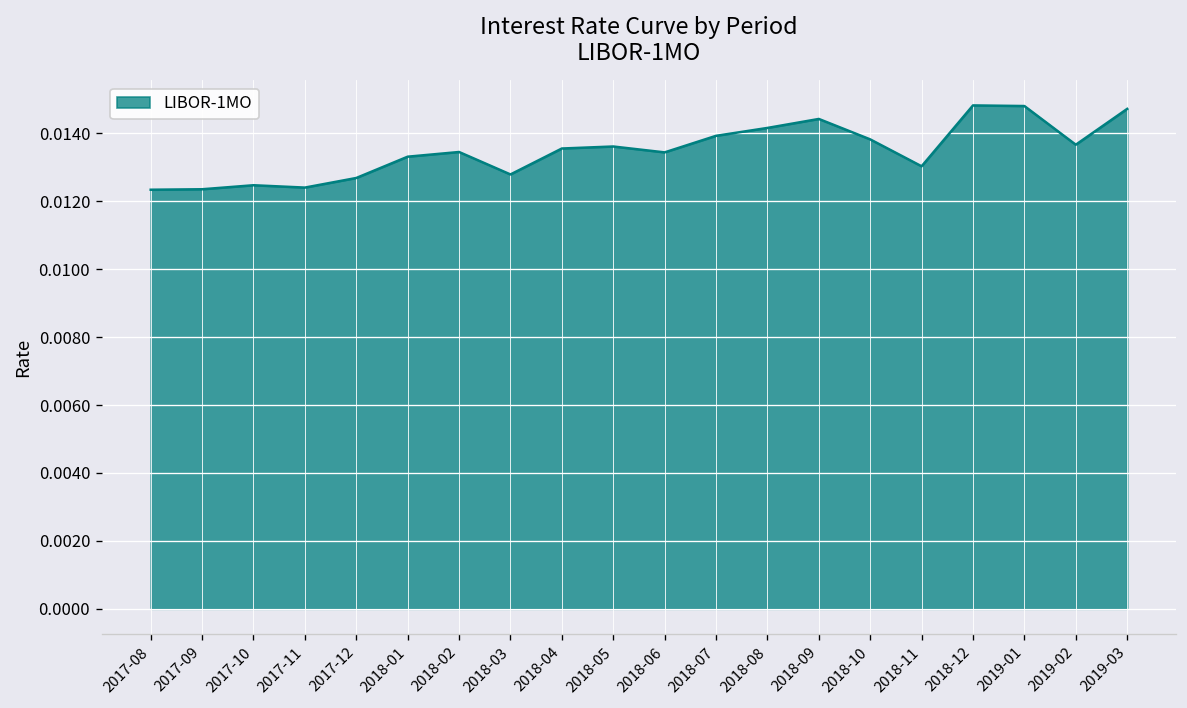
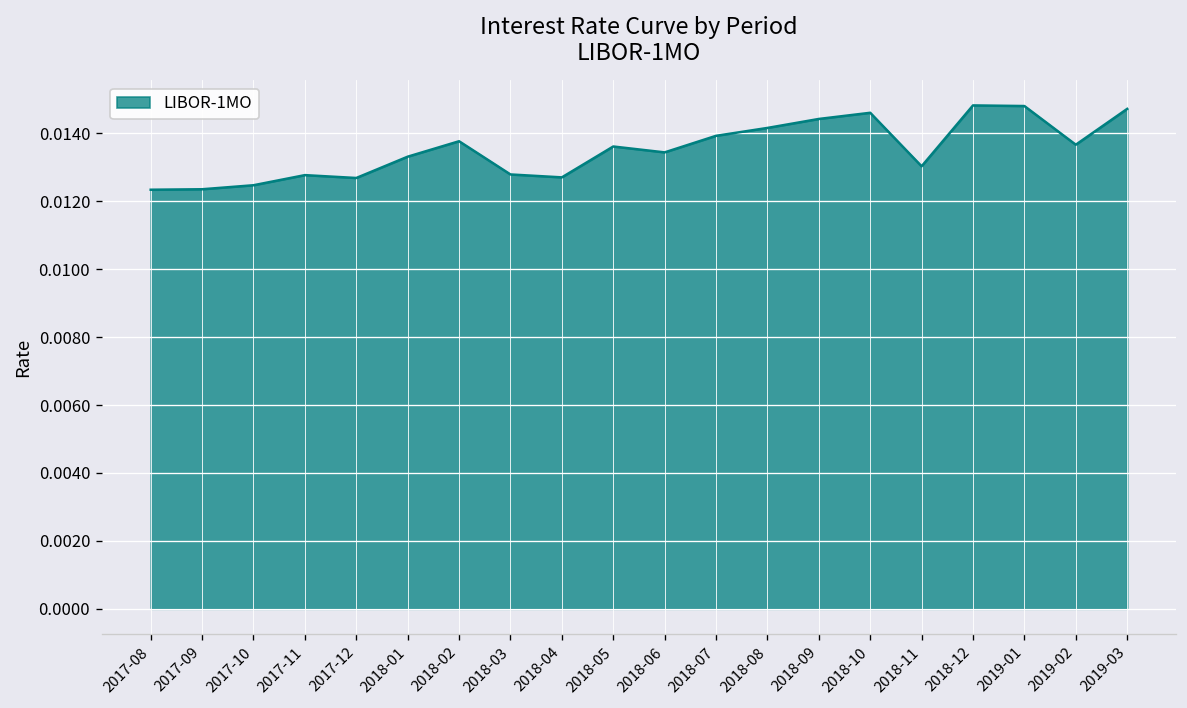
2017-11: 0.0124 -> 0.0128
2018-02: 0.0135 -> 0.0138
2018-04: 0.0136 -> 0.0127
2018-10: 0.0138 -> 0.0146
